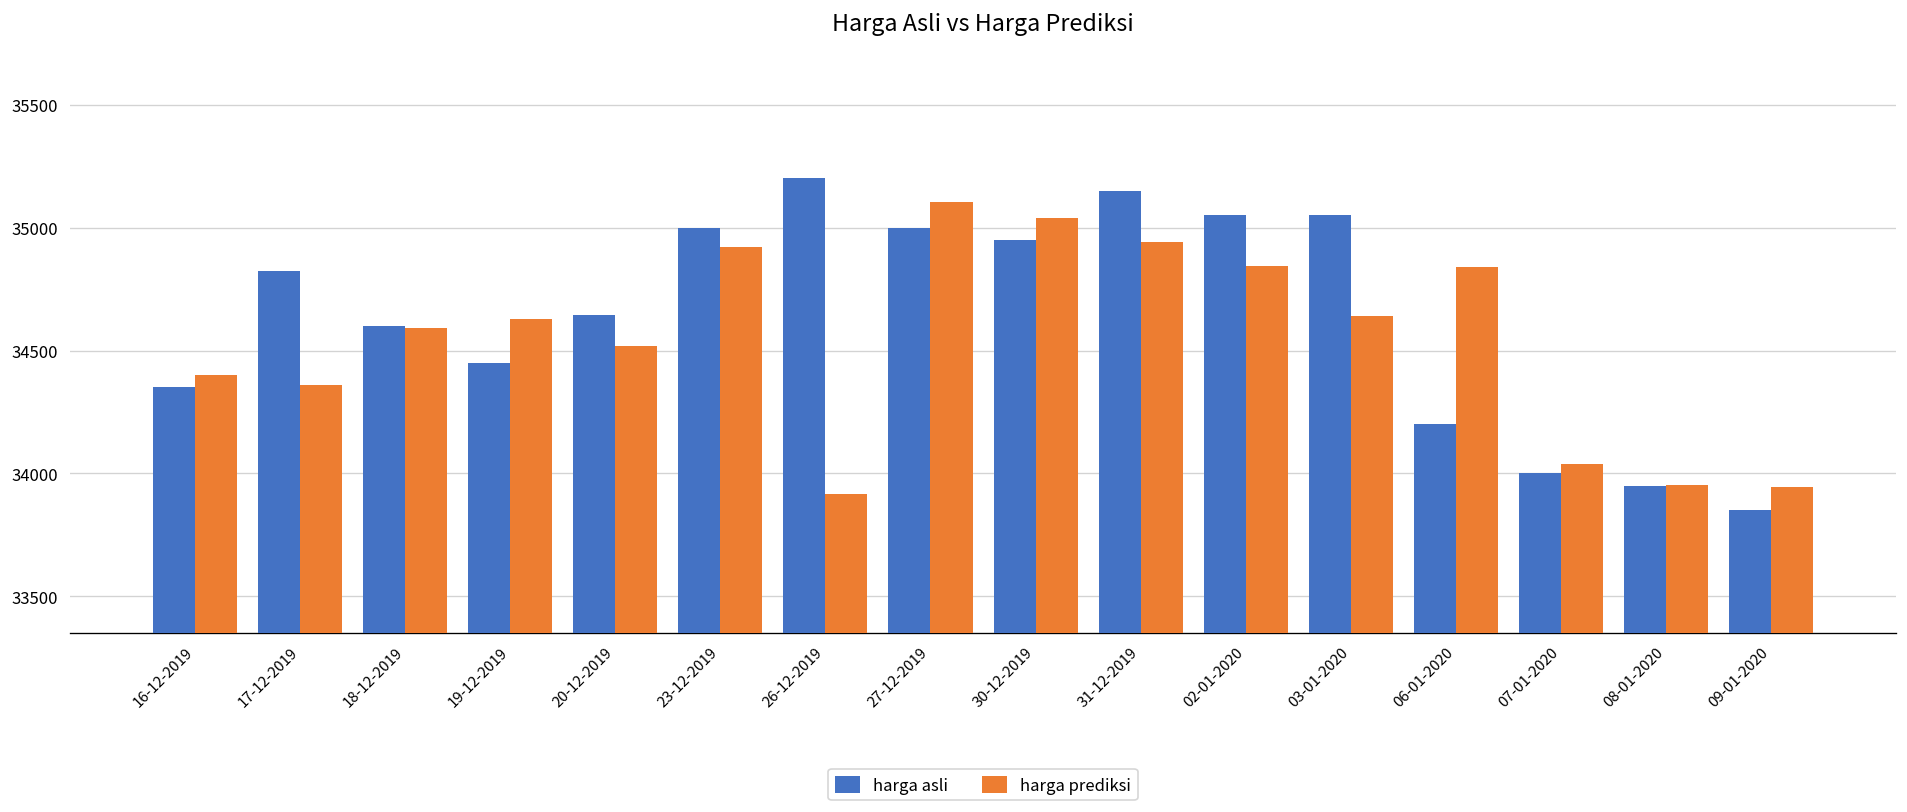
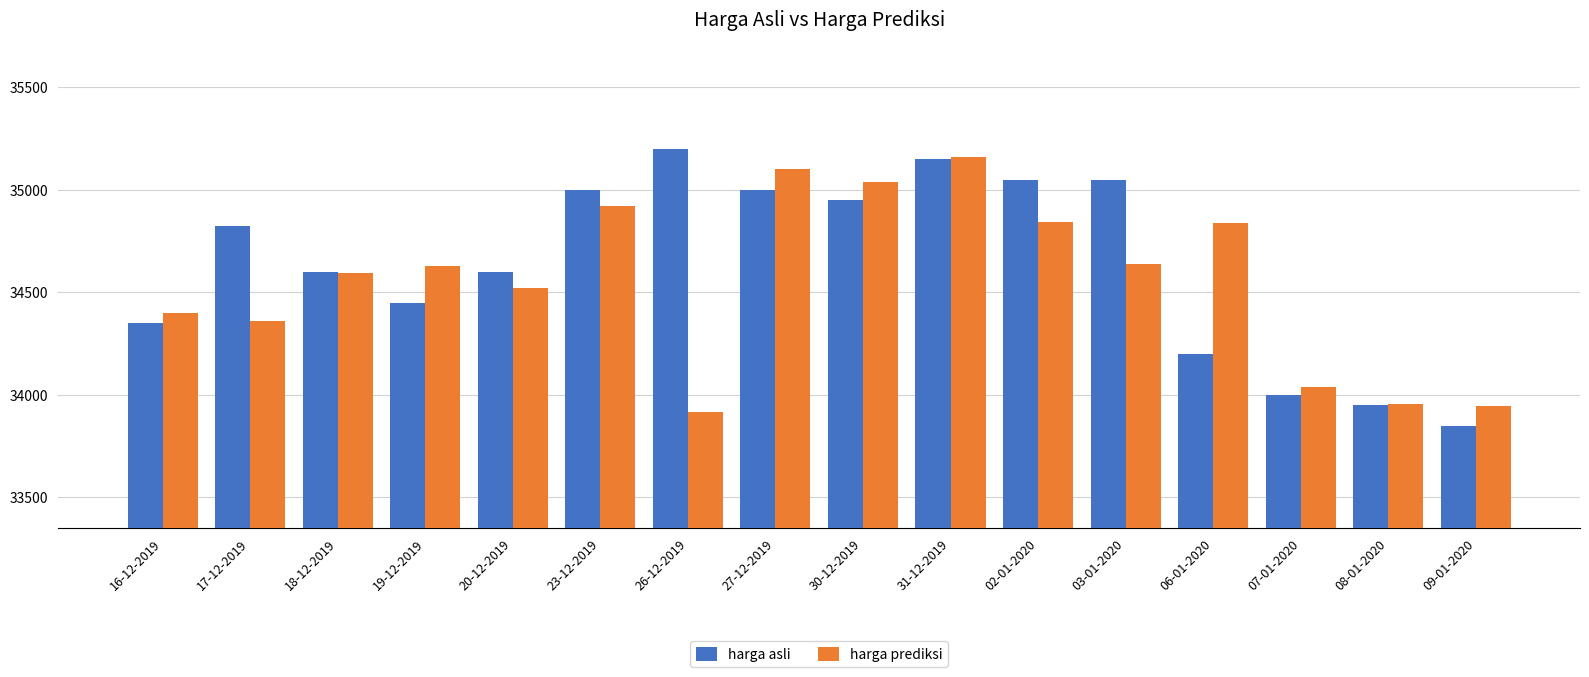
harga asli, 20-12-2019: 34640 -> 34600
harga prediksi, 31-12-2019: 34940 -> 35160
